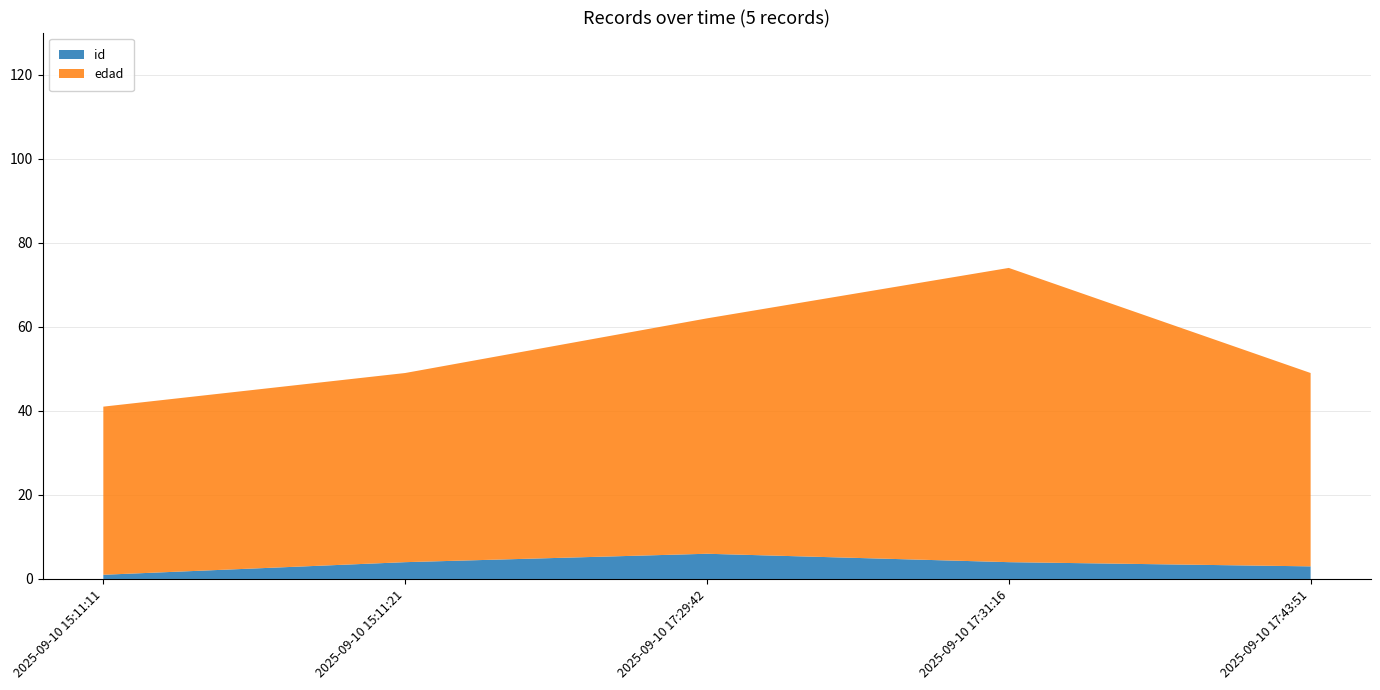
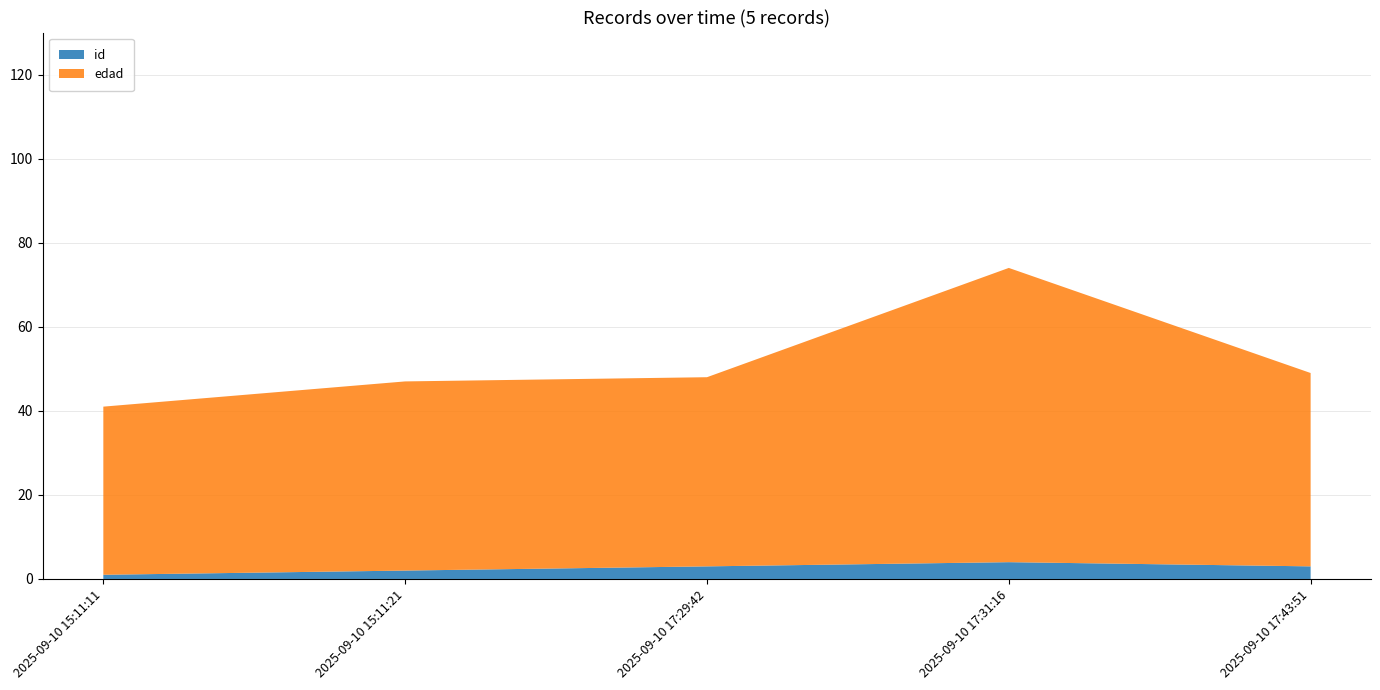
id, 2025-09-10 15:11:21: 4 -> 2
id, 2025-09-10 17:29:42: 6 -> 3
edad, 2025-09-10 17:29:42: 56 -> 45
